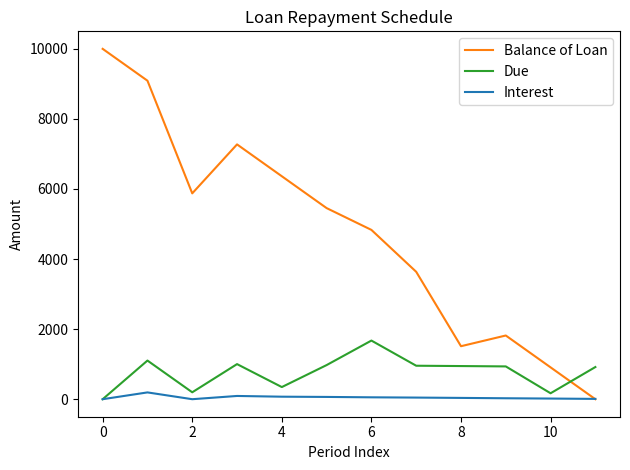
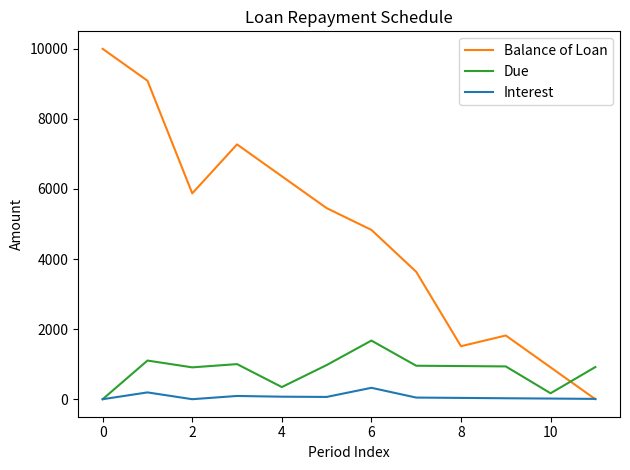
Due, 2: 200 -> 900
Interest, 6: 100 -> 300
